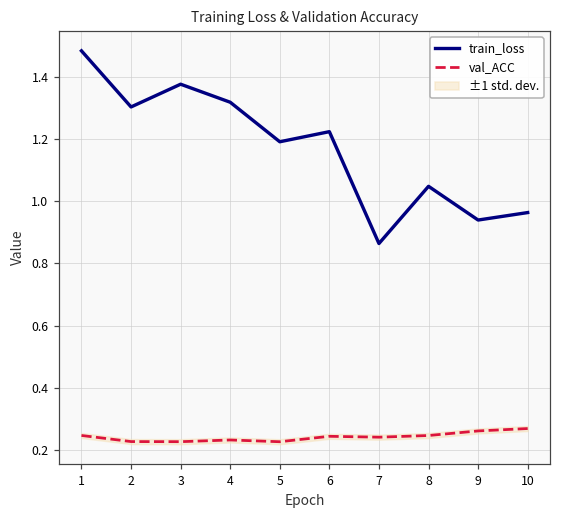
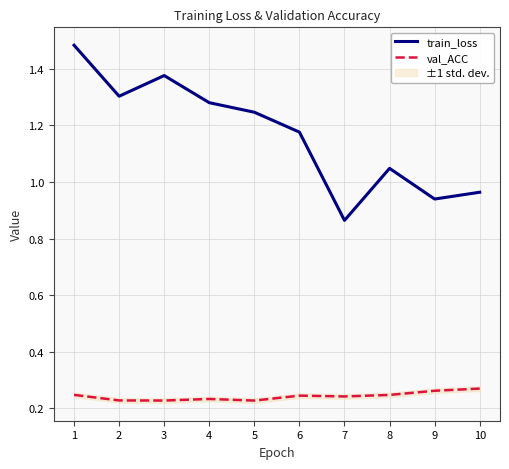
train_loss, 4: 1.32 -> 1.28
train_loss, 5: 1.19 -> 1.25
train_loss, 6: 1.22 -> 1.18
